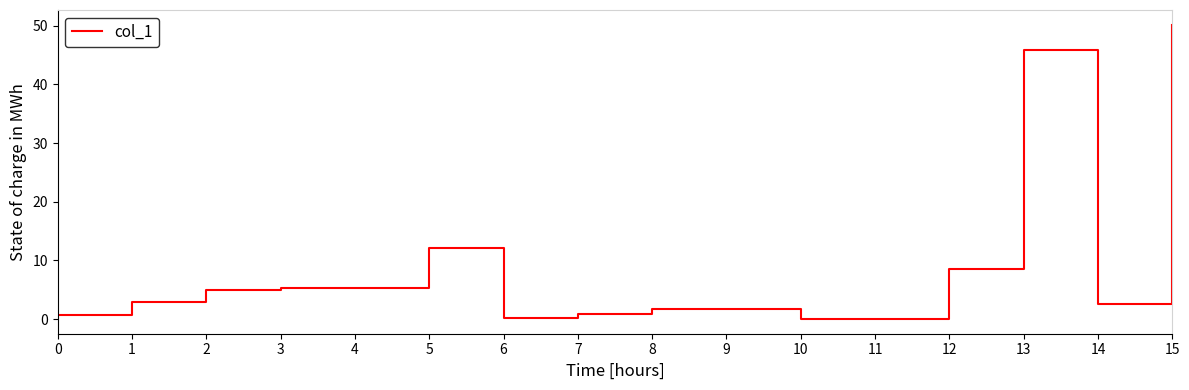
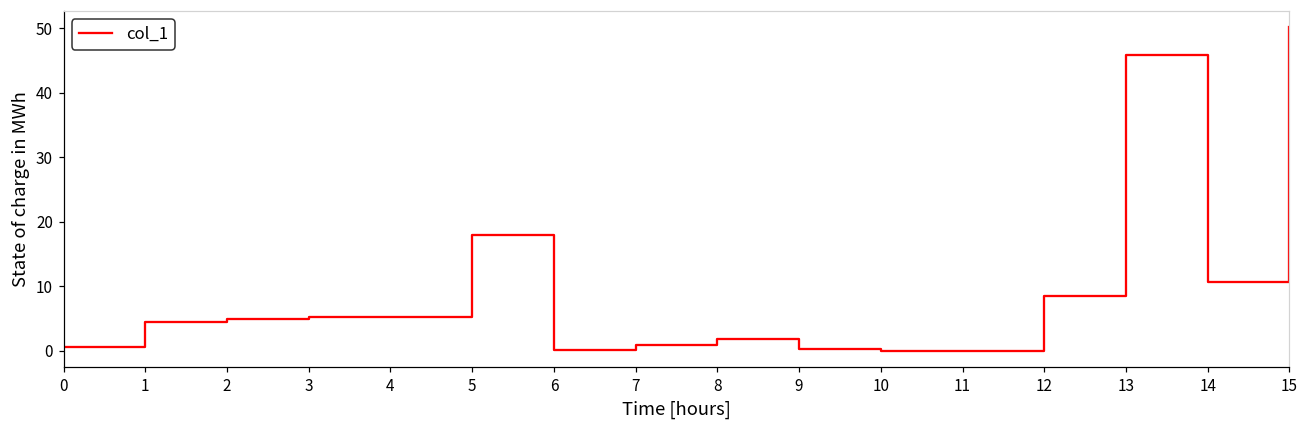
1: 3 -> 5
5: 12 -> 18
9: 2 -> 0
14: 3 -> 11
